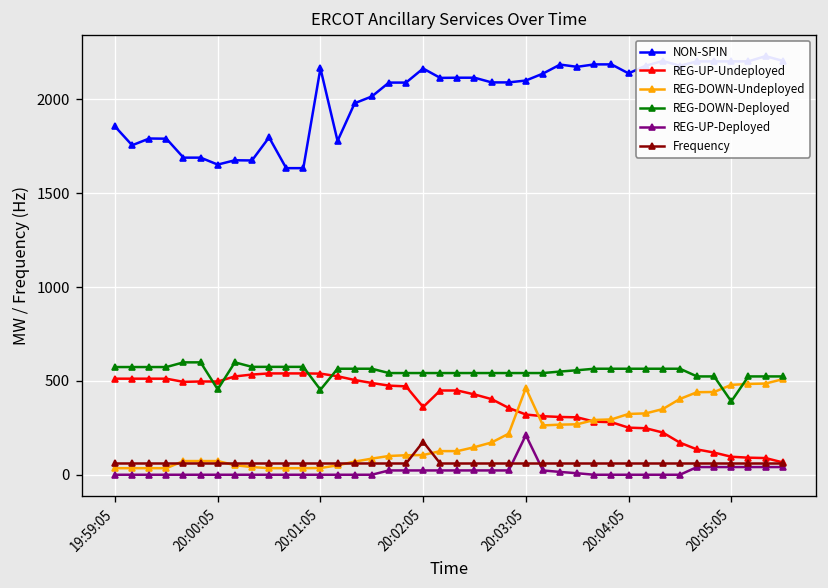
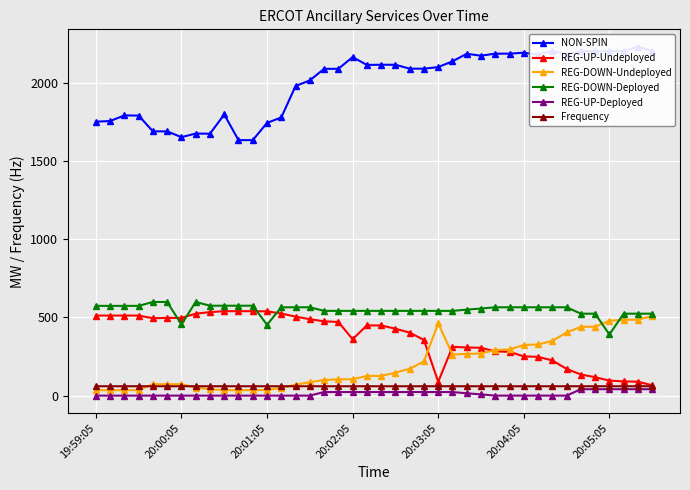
NON-SPIN, 19:59:05: 1860 -> 1750
NON-SPIN, 20:01:05: 2170 -> 1740
Frequency, 20:02:05: 180 -> 60
REG-UP-Undeployed, 20:03:05: 320 -> 90
REG-UP-Deployed, 20:03:05: 210 -> 20
NON-SPIN, 20:04:05: 2140 -> 2190
